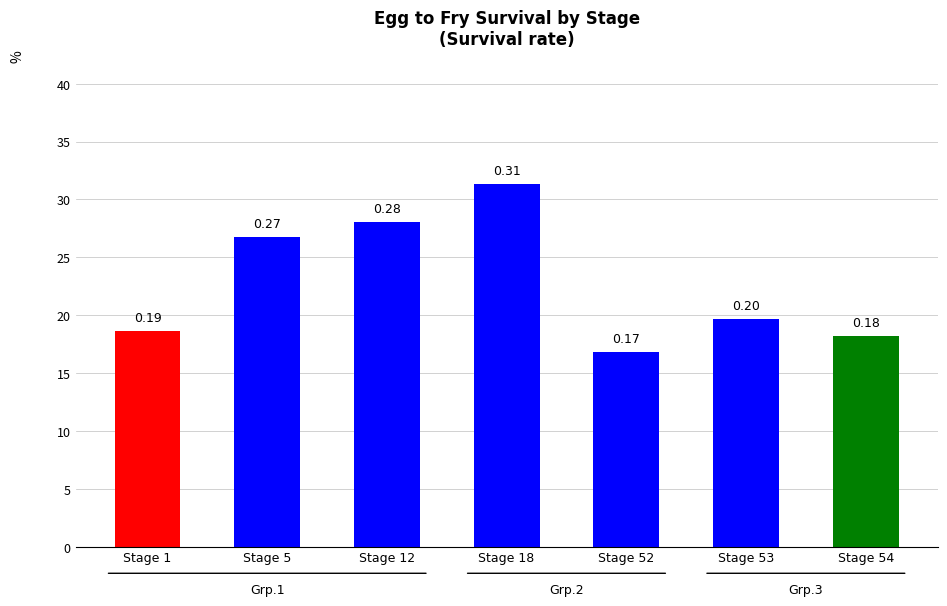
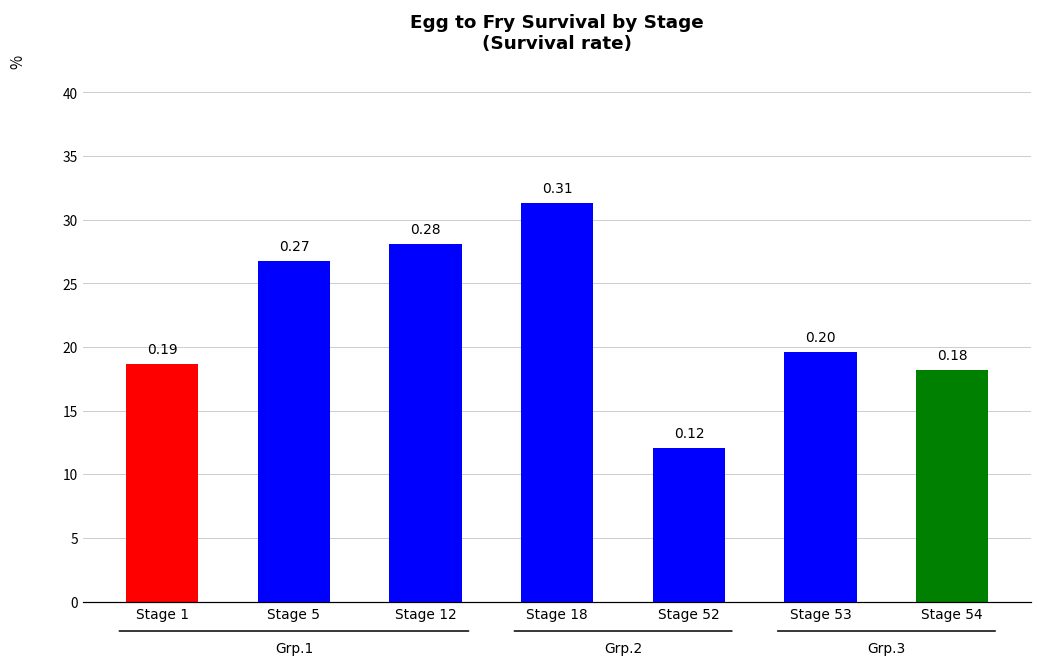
Stage 52: 0.17 -> 0.12
